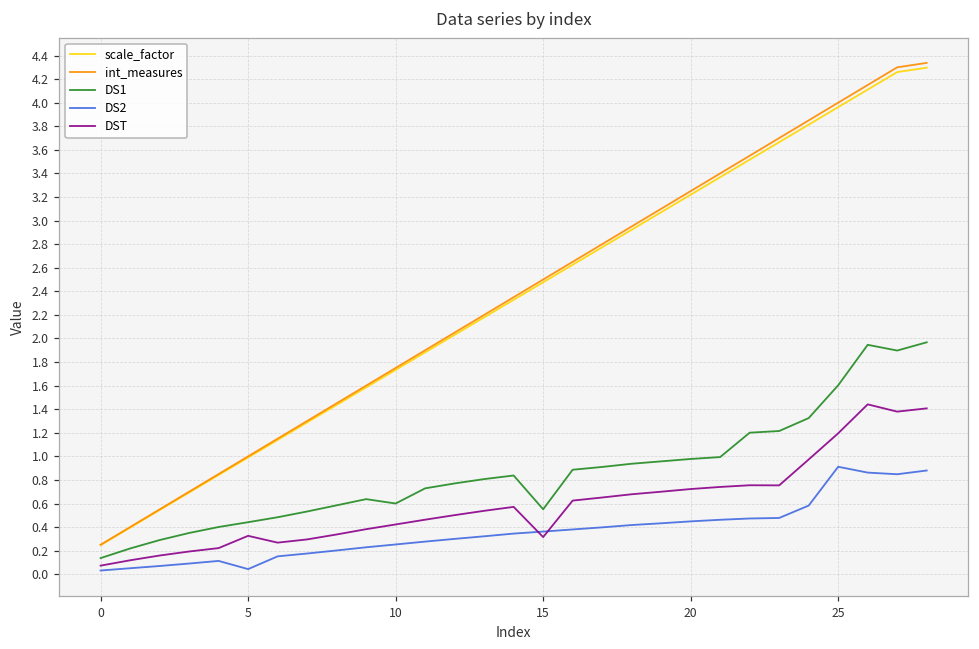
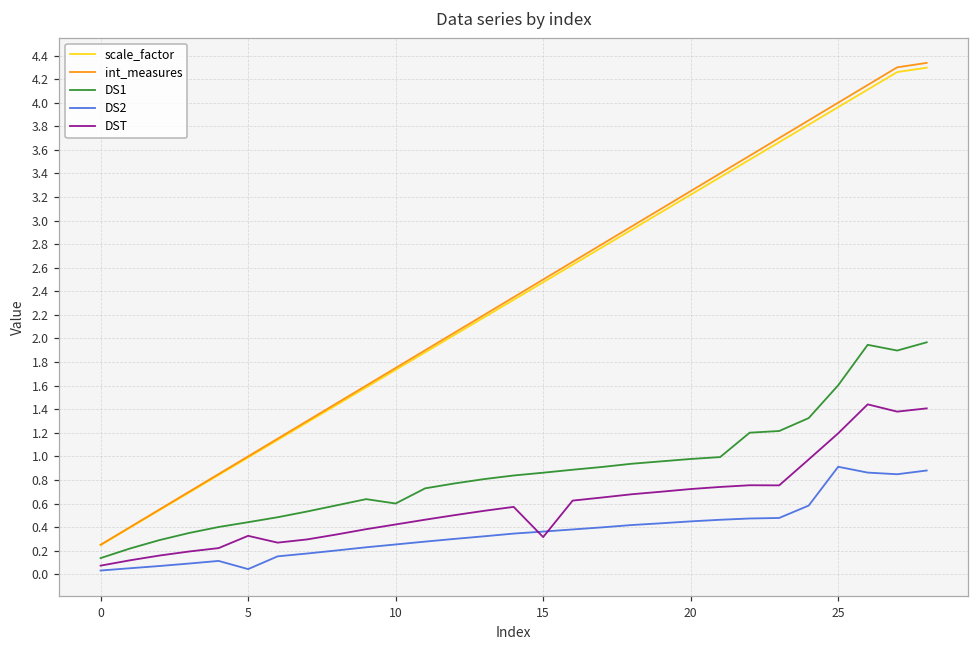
DS1, 15: 0.55 -> 0.86
